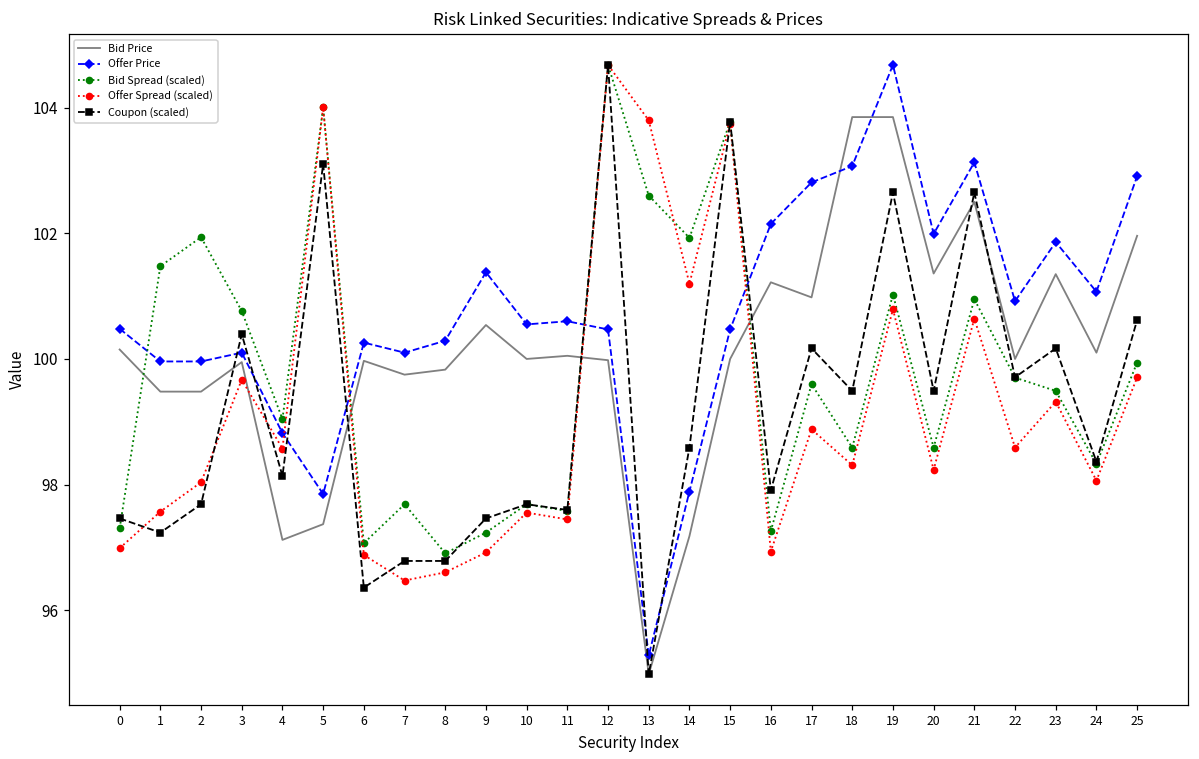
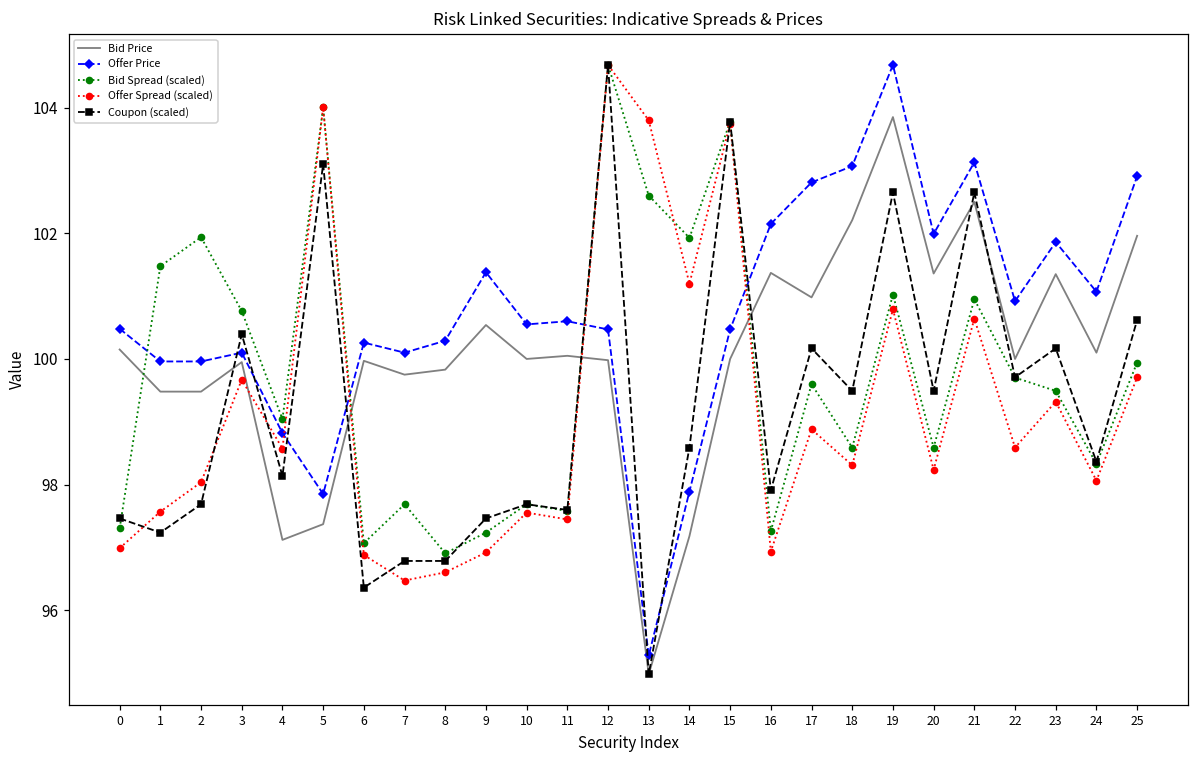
Bid Price, 16: 101.2 -> 101.4
Bid Price, 18: 103.9 -> 102.2
